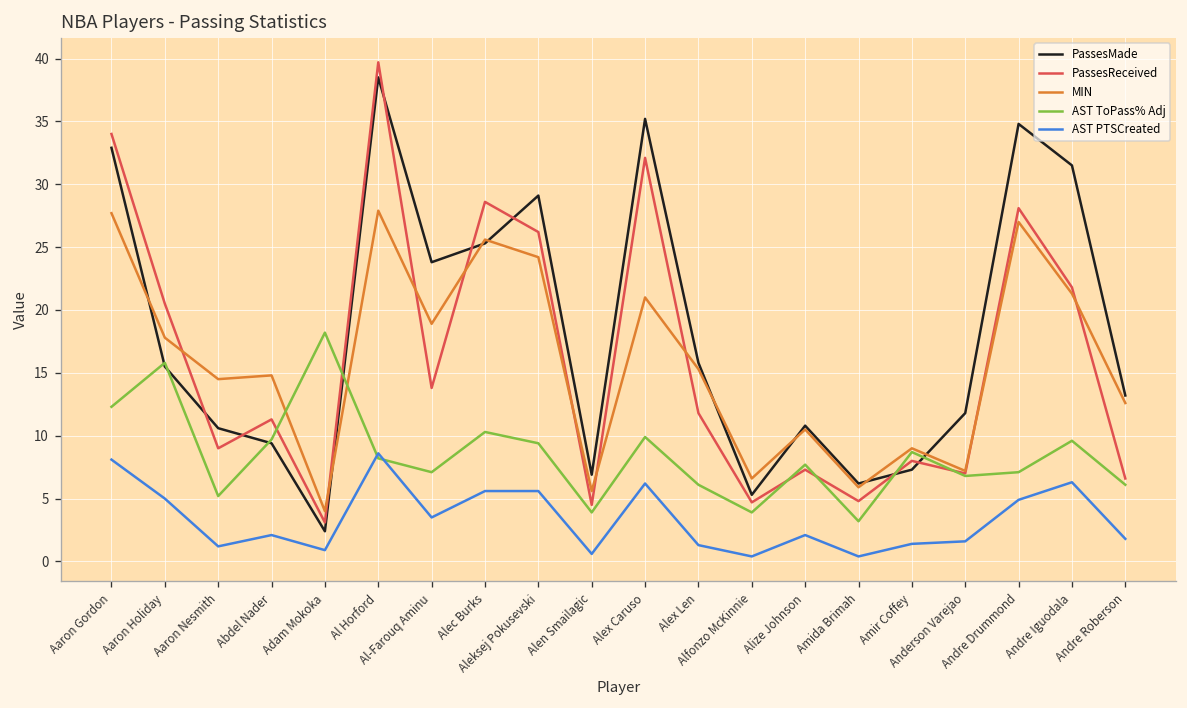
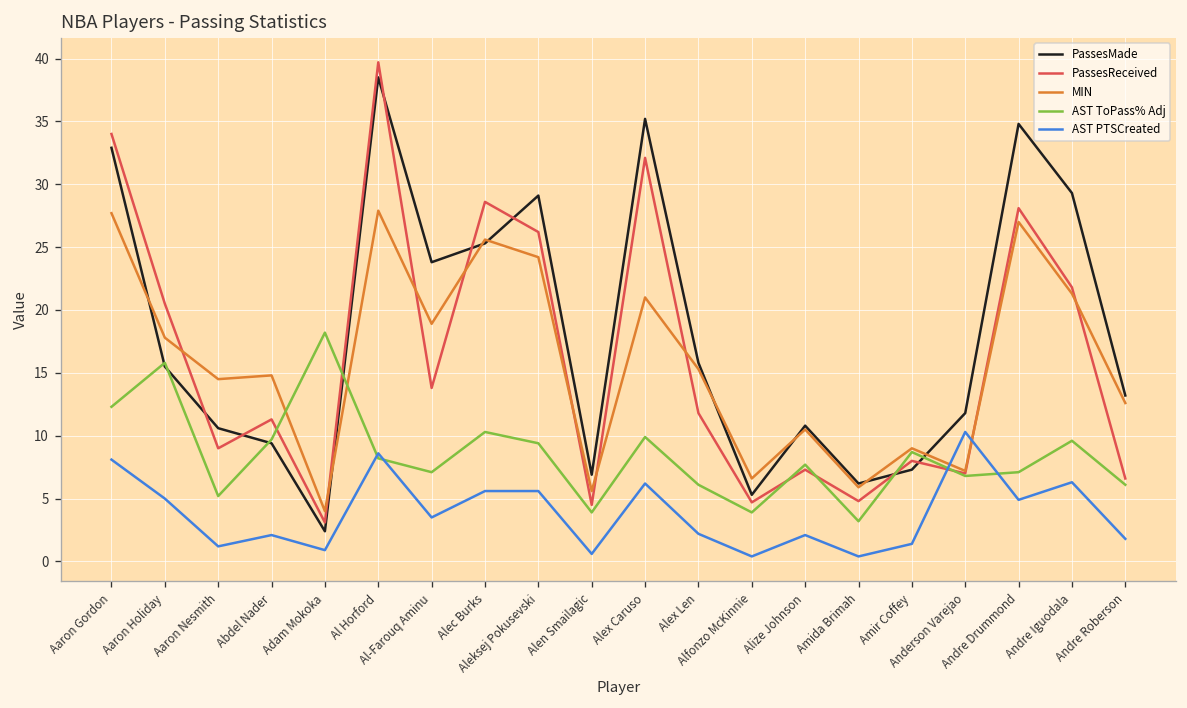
AST PTSCreated, Alex Len: 1.3 -> 2.2
AST PTSCreated, Anderson Varejao: 1.6 -> 10.3
PassesMade, Andre Iguodala: 31.5 -> 29.3
